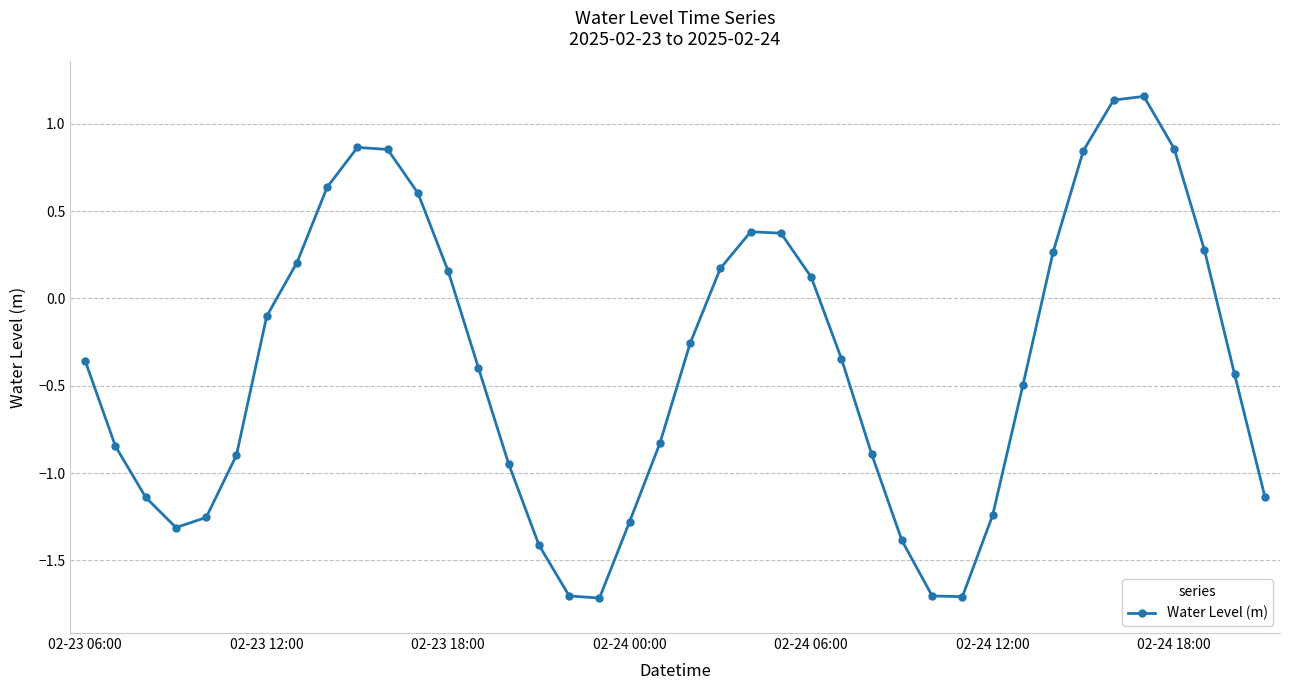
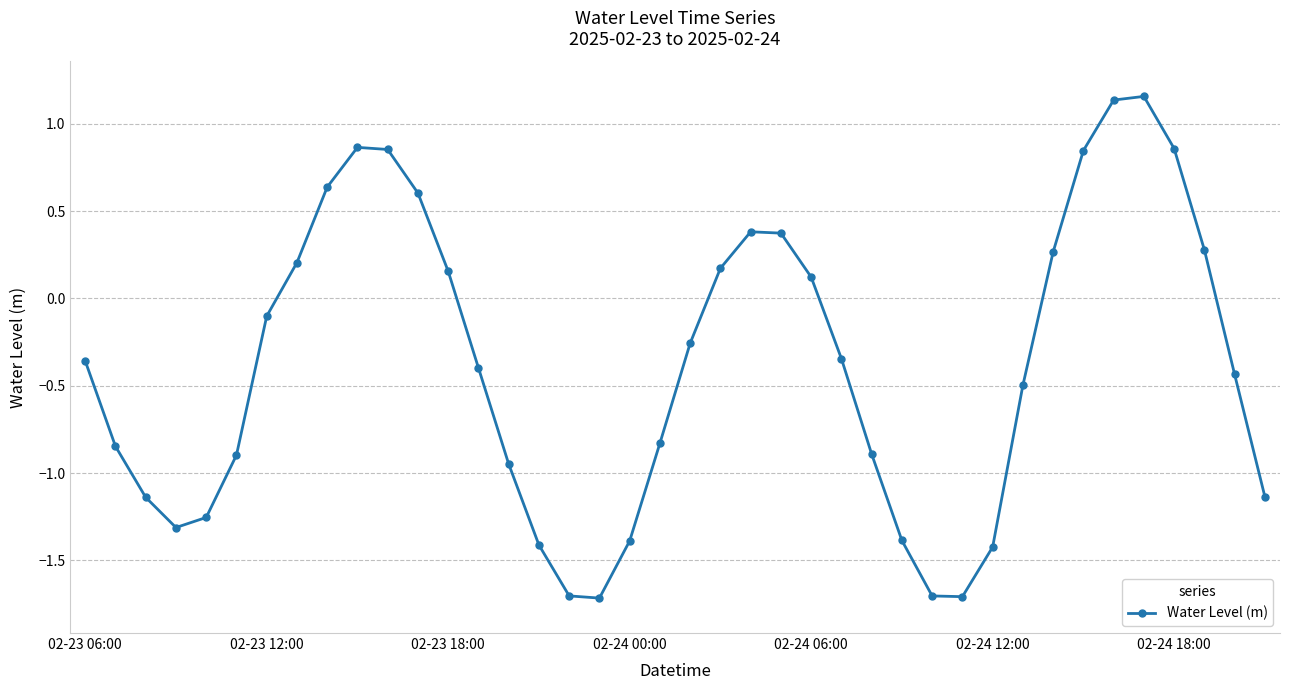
02-24 00:00: -1.28 -> -1.39
02-24 12:00: -1.24 -> -1.42
